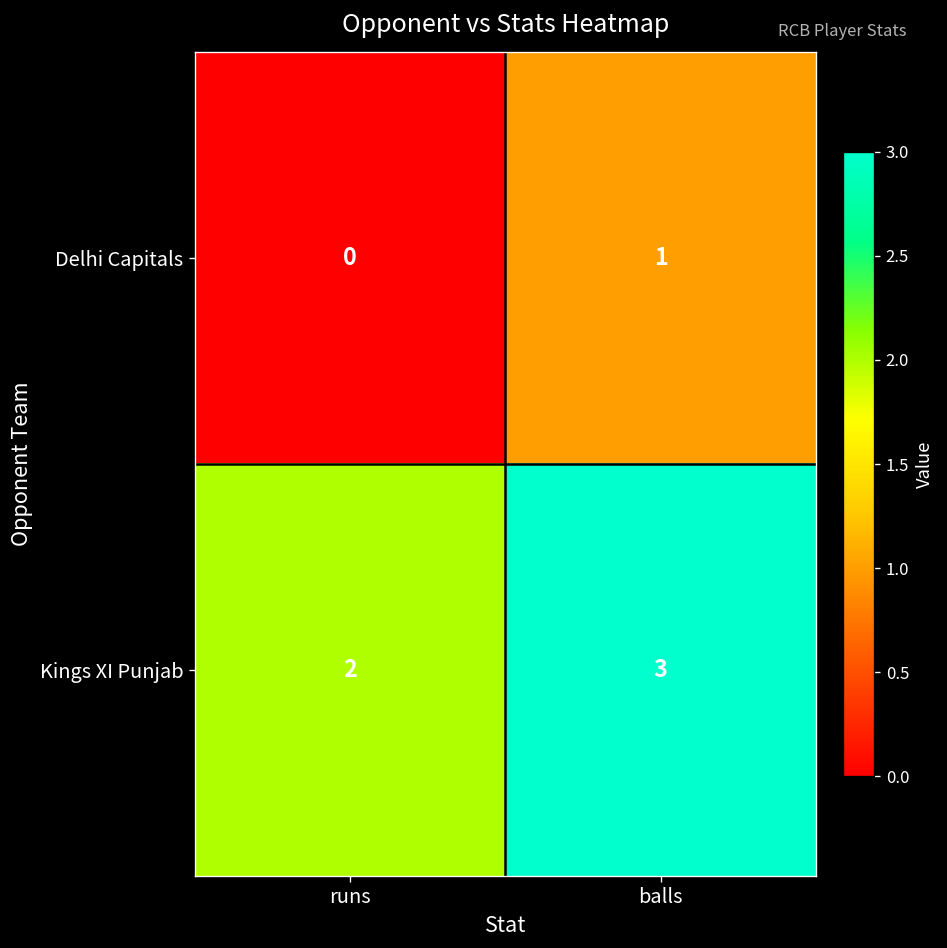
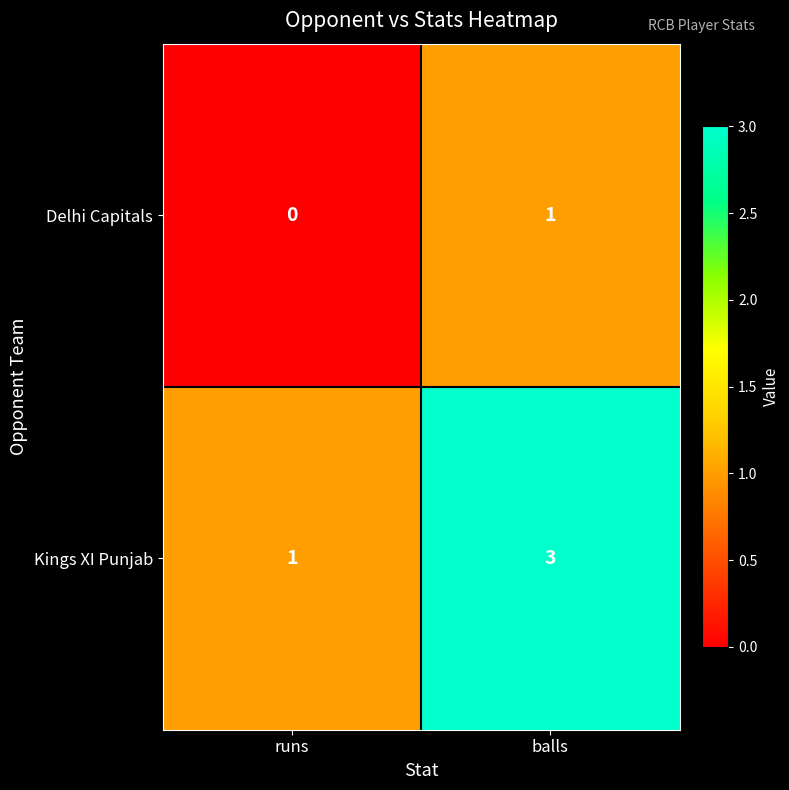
Kings XI Punjab, runs: 2 -> 1
